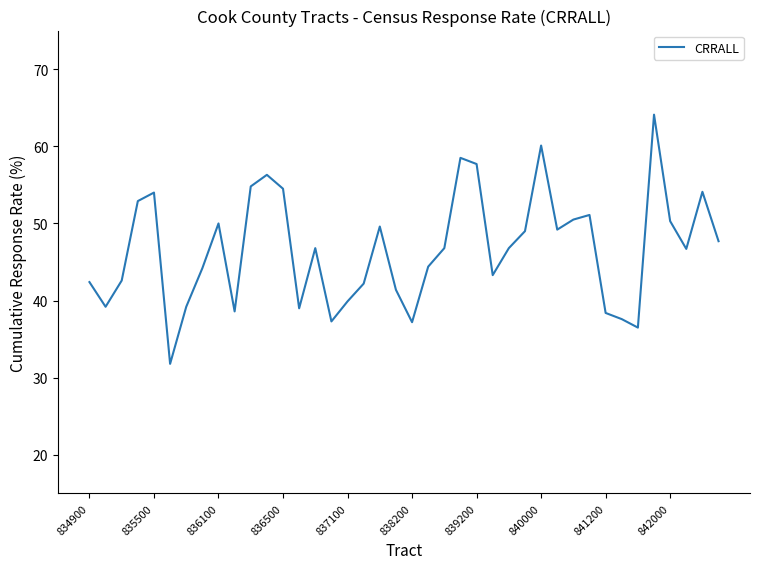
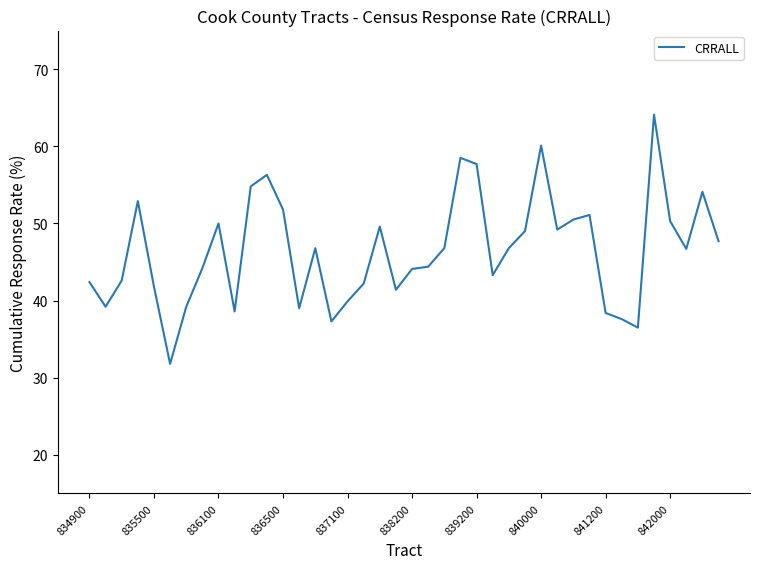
835500: 54 -> 42
836500: 55 -> 52
838200: 37 -> 44
